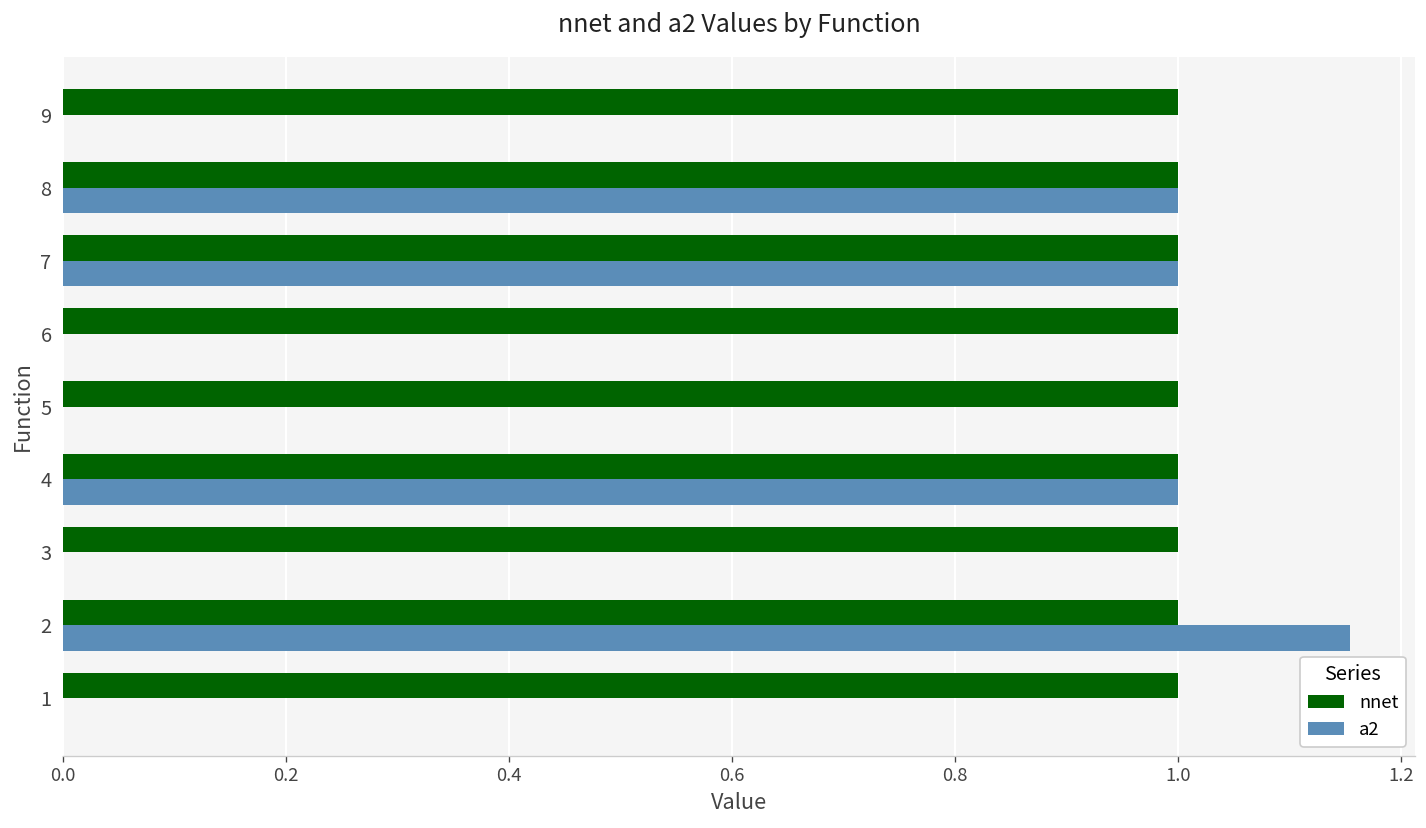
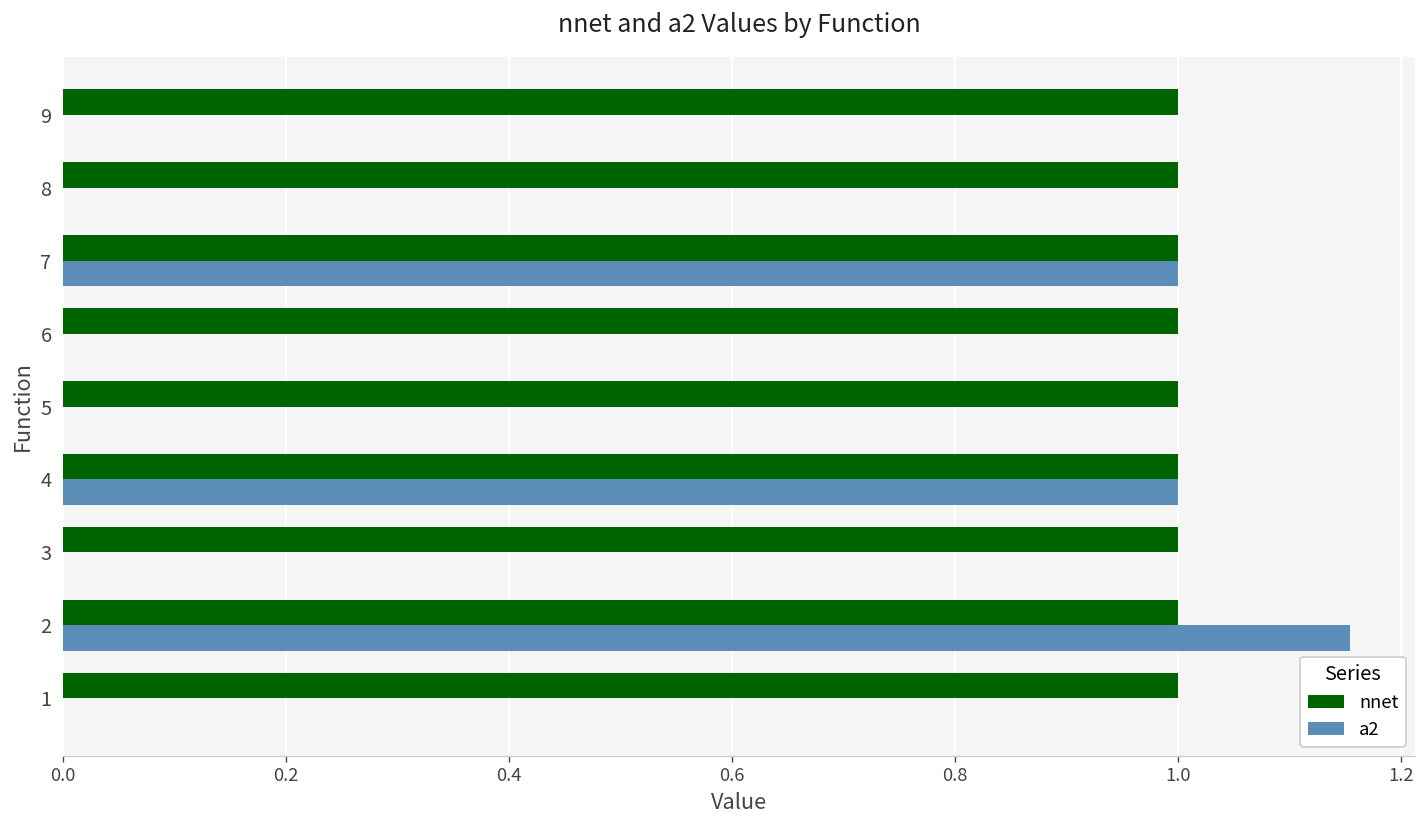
a2, 8: 1 -> 0
